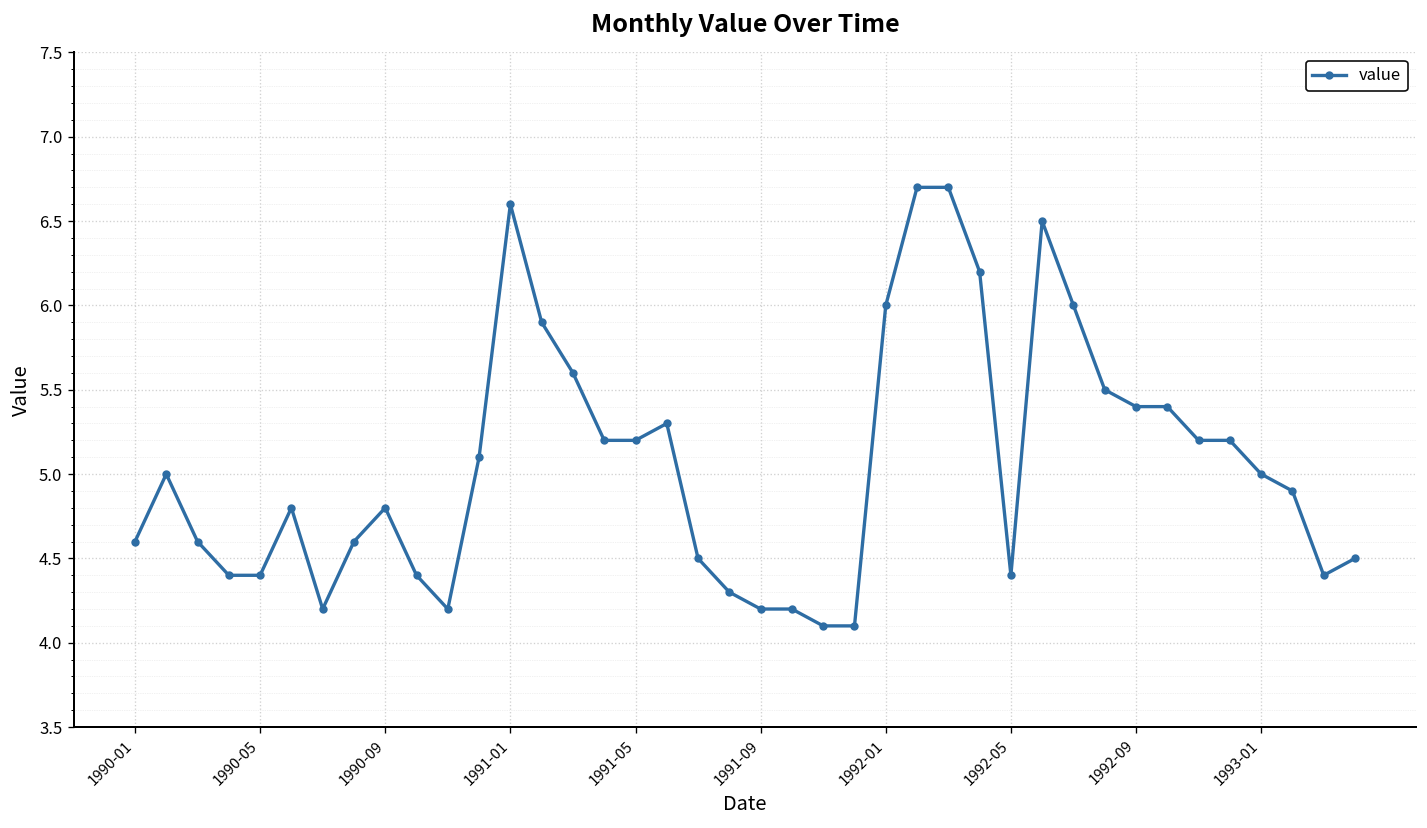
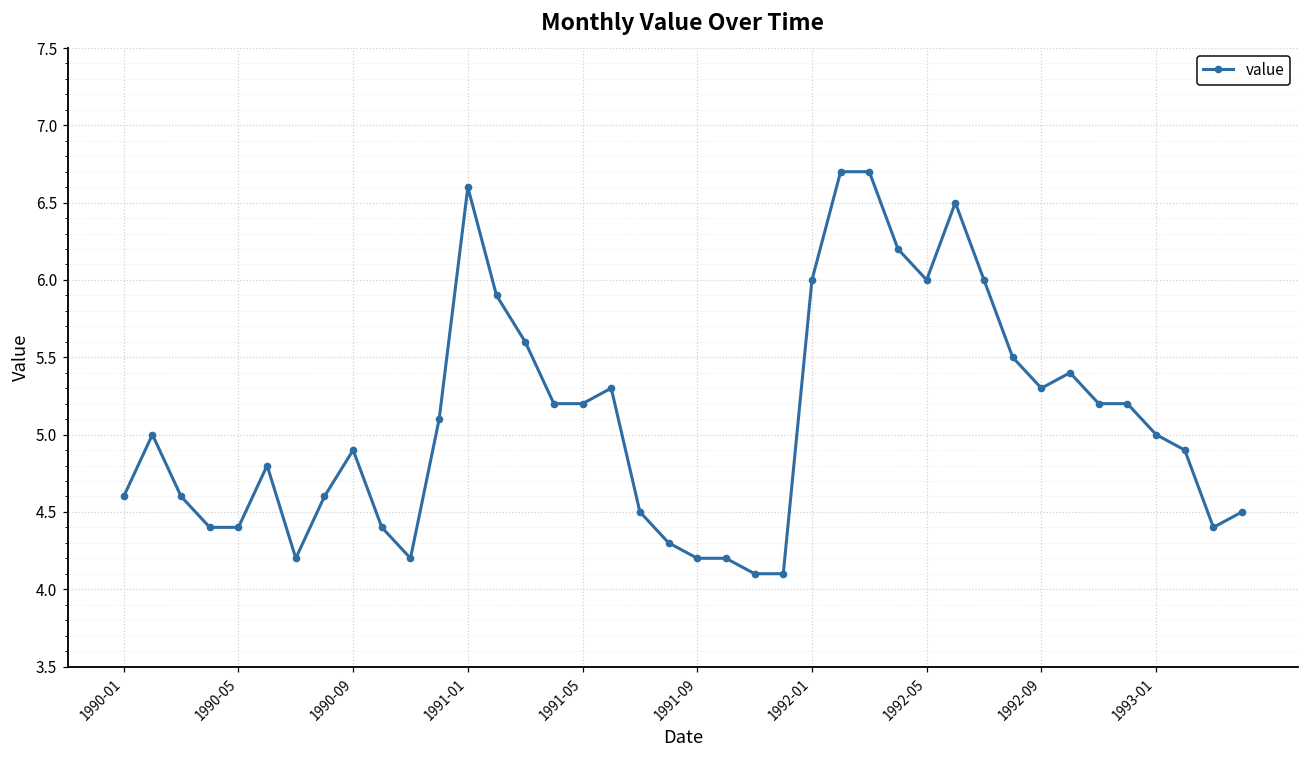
1990-09: 4.8 -> 4.9
1992-05: 4.4 -> 6.0
1992-09: 5.4 -> 5.3
